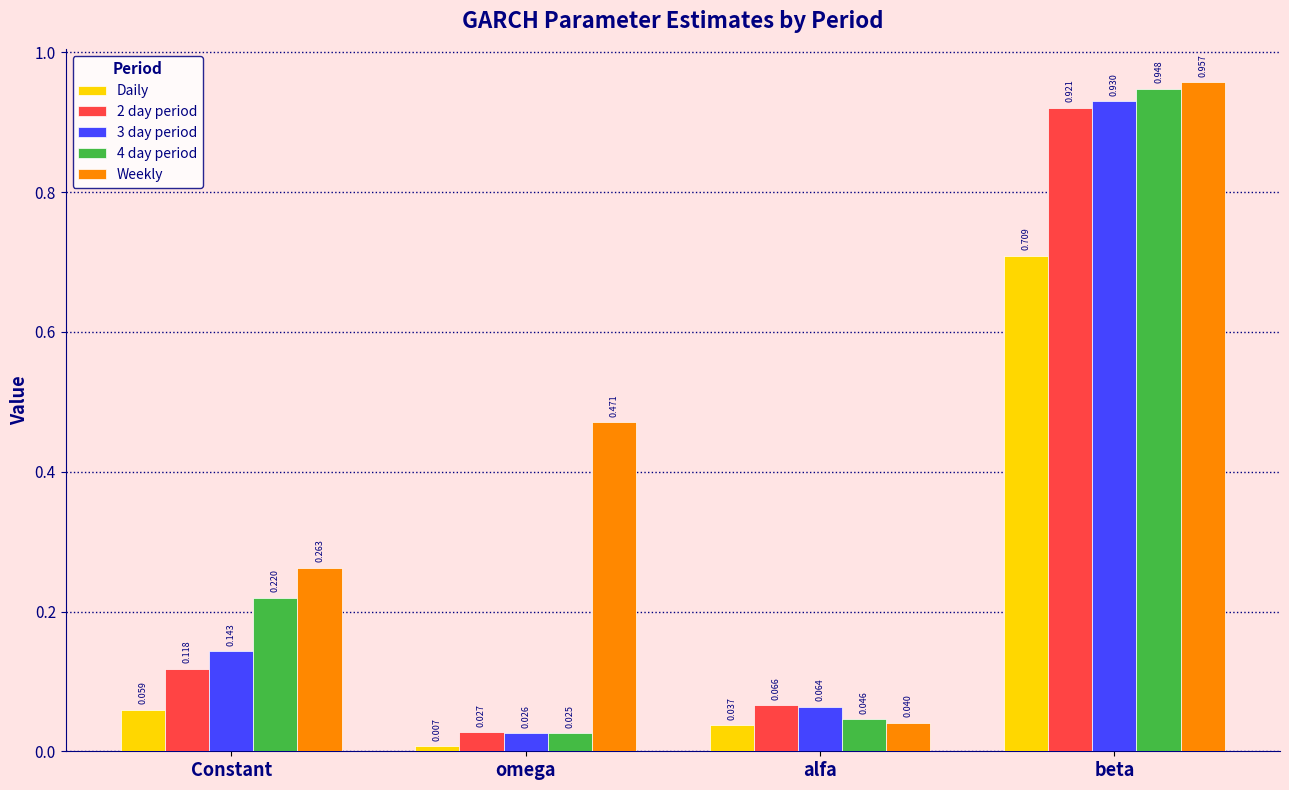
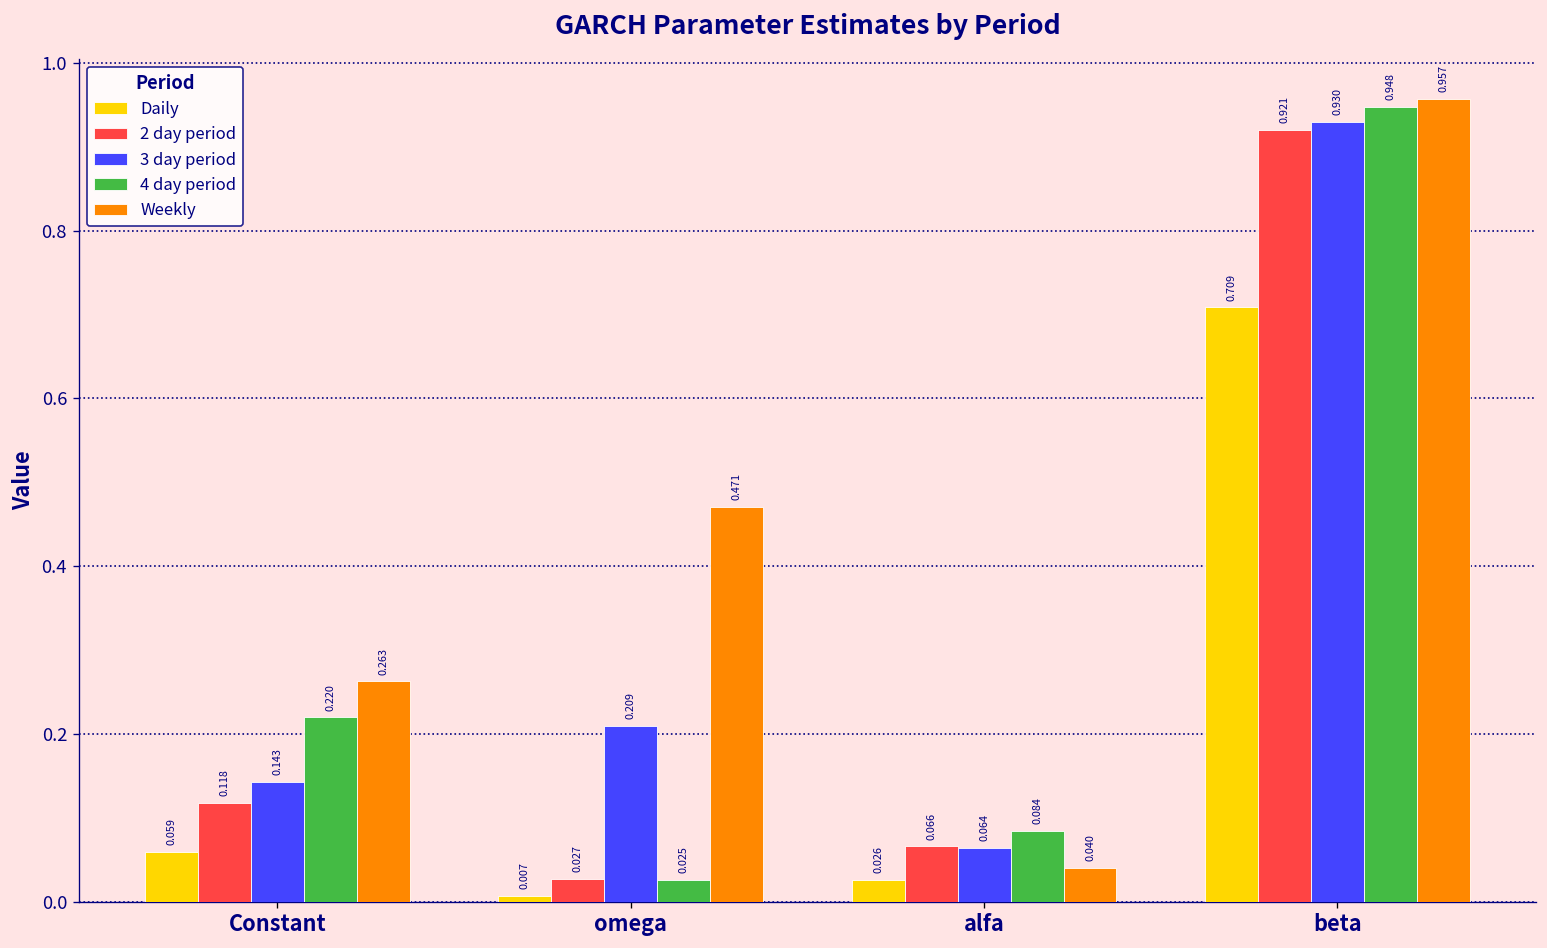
3 day period, omega: 0.026 -> 0.209
Daily, alfa: 0.037 -> 0.026
4 day period, alfa: 0.046 -> 0.084
